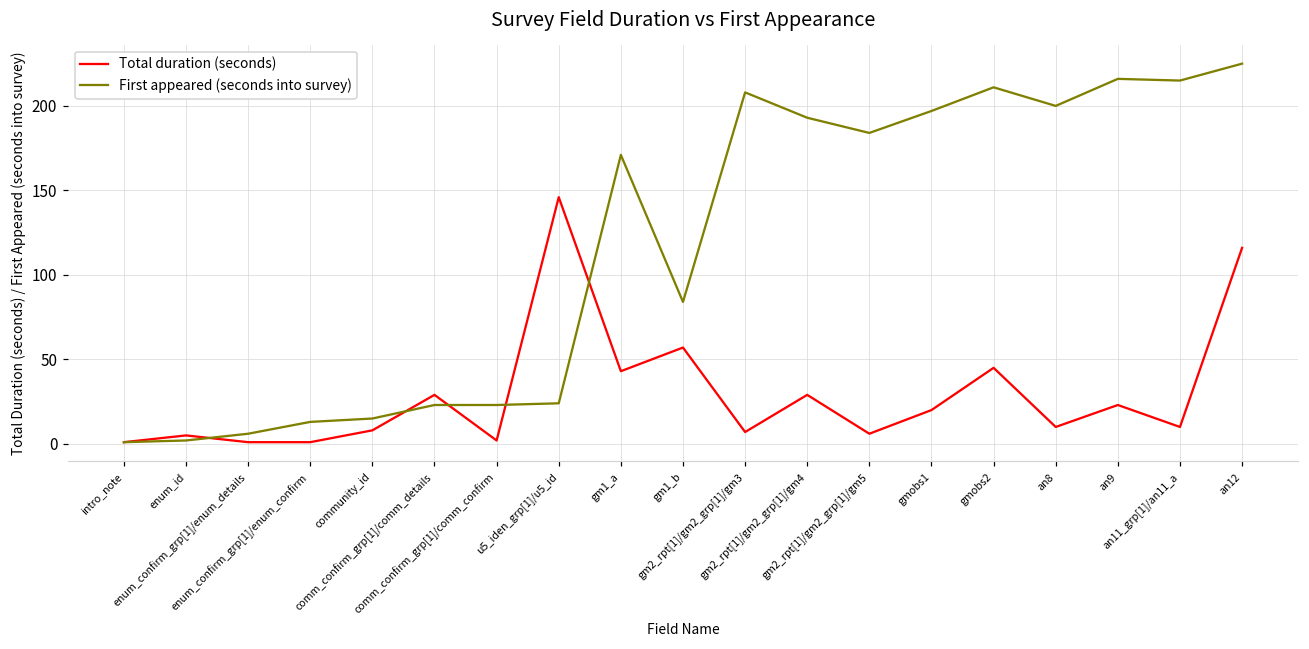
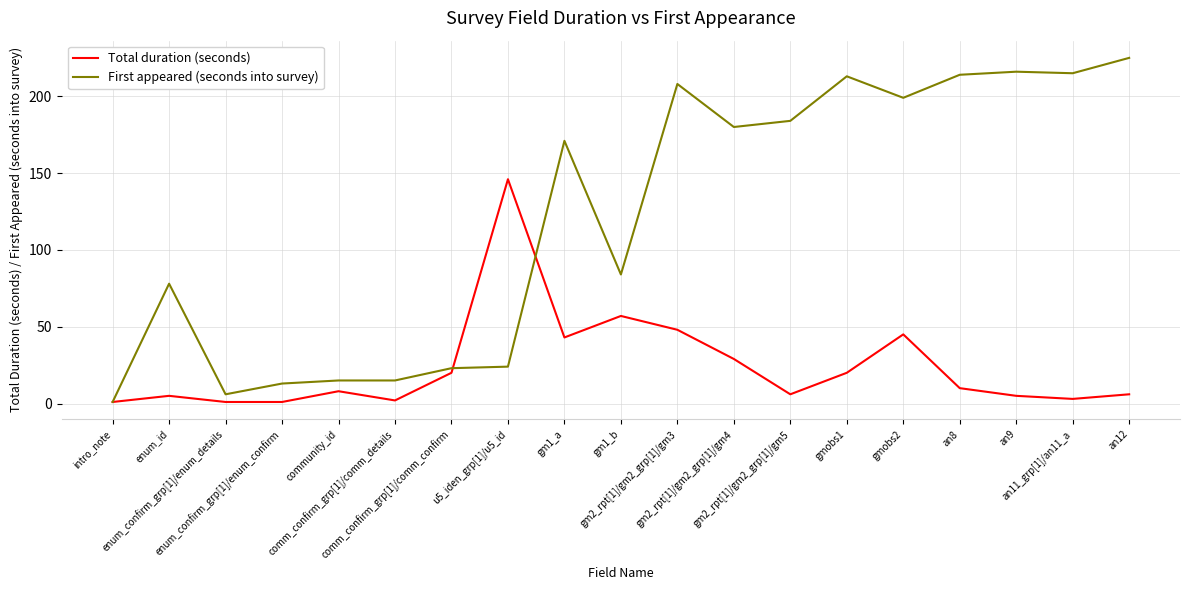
First appeared (seconds into survey), enum_id: 2 -> 78
Total duration (seconds), comm_confirm_grp[1]/comm_details: 29 -> 2
First appeared (seconds into survey), comm_confirm_grp[1]/comm_details: 23 -> 15
Total duration (seconds), comm_confirm_grp[1]/comm_confirm: 2 -> 20
Total duration (seconds), gm2_rpt[1]/gm2_grp[1]/gm3: 7 -> 48
First appeared (seconds into survey), gm2_rpt[1]/gm2_grp[1]/gm4: 193 -> 180
First appeared (seconds into survey), gmobs1: 197 -> 213
First appeared (seconds into survey), gmobs2: 211 -> 199
First appeared (seconds into survey), an8: 200 -> 214
Total duration (seconds), an9: 23 -> 5
Total duration (seconds), an11_grp[1]/an11_a: 10 -> 3
Total duration (seconds), an12: 116 -> 6
